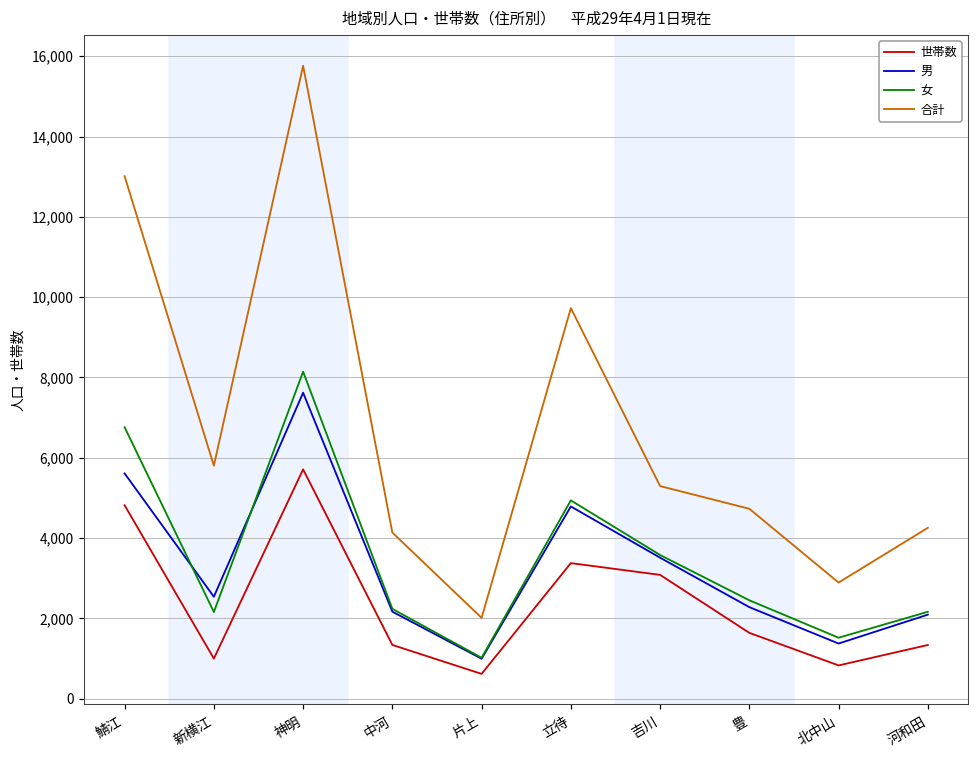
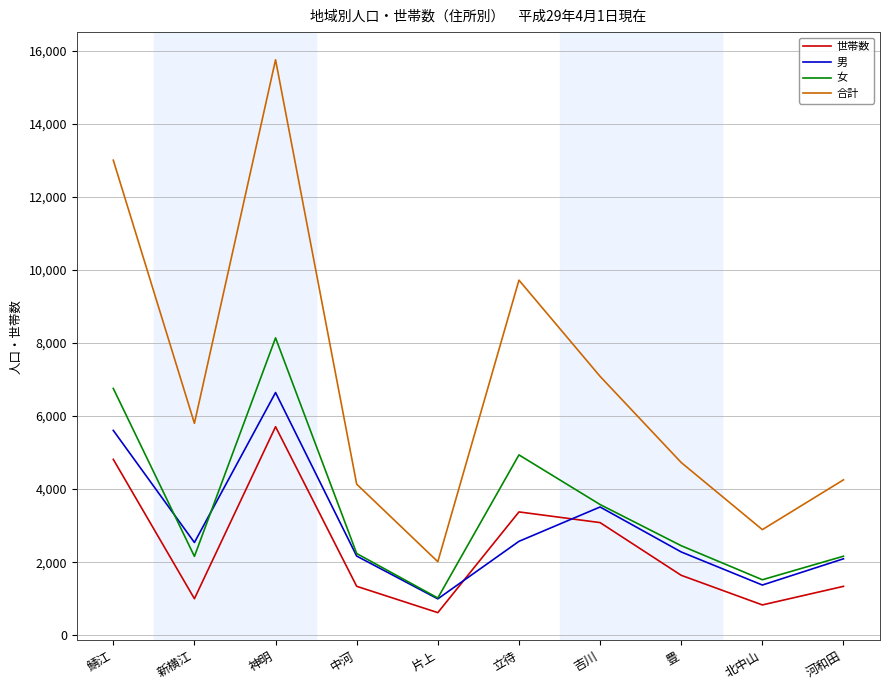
男, 神明: 7,600 -> 6,600
男, 立待: 4,800 -> 2,600
合計, 吉川: 5,300 -> 7,100
